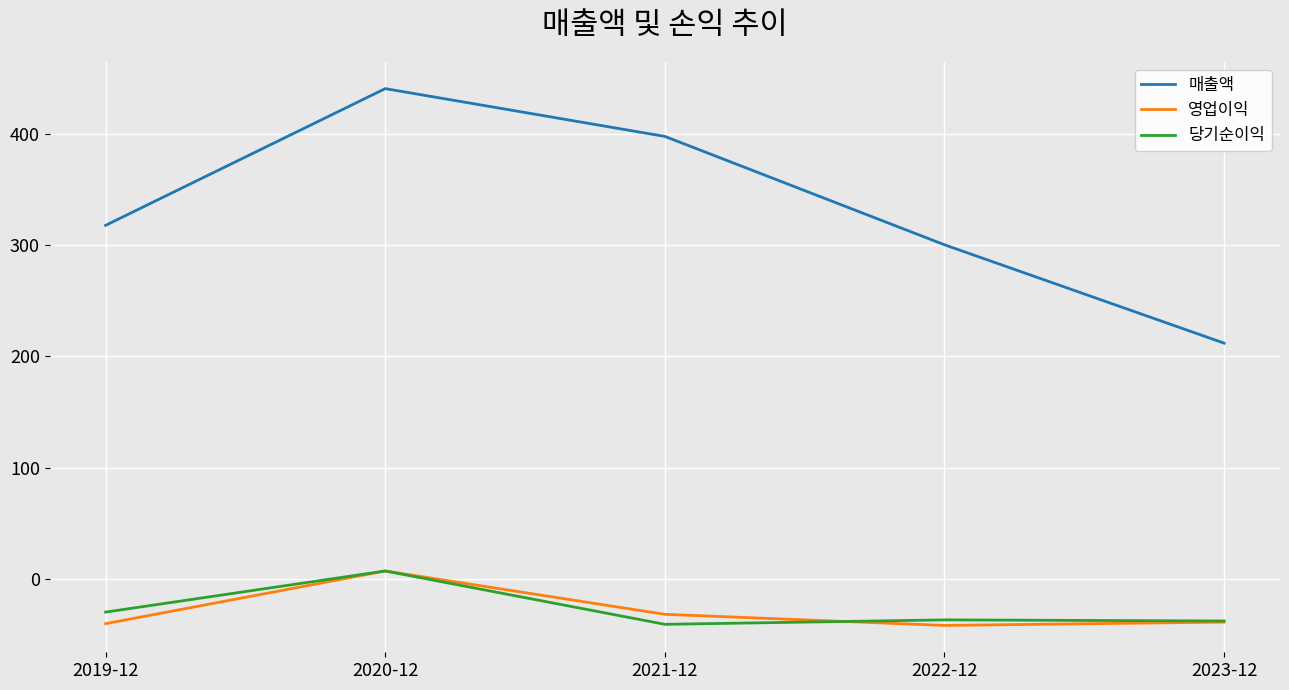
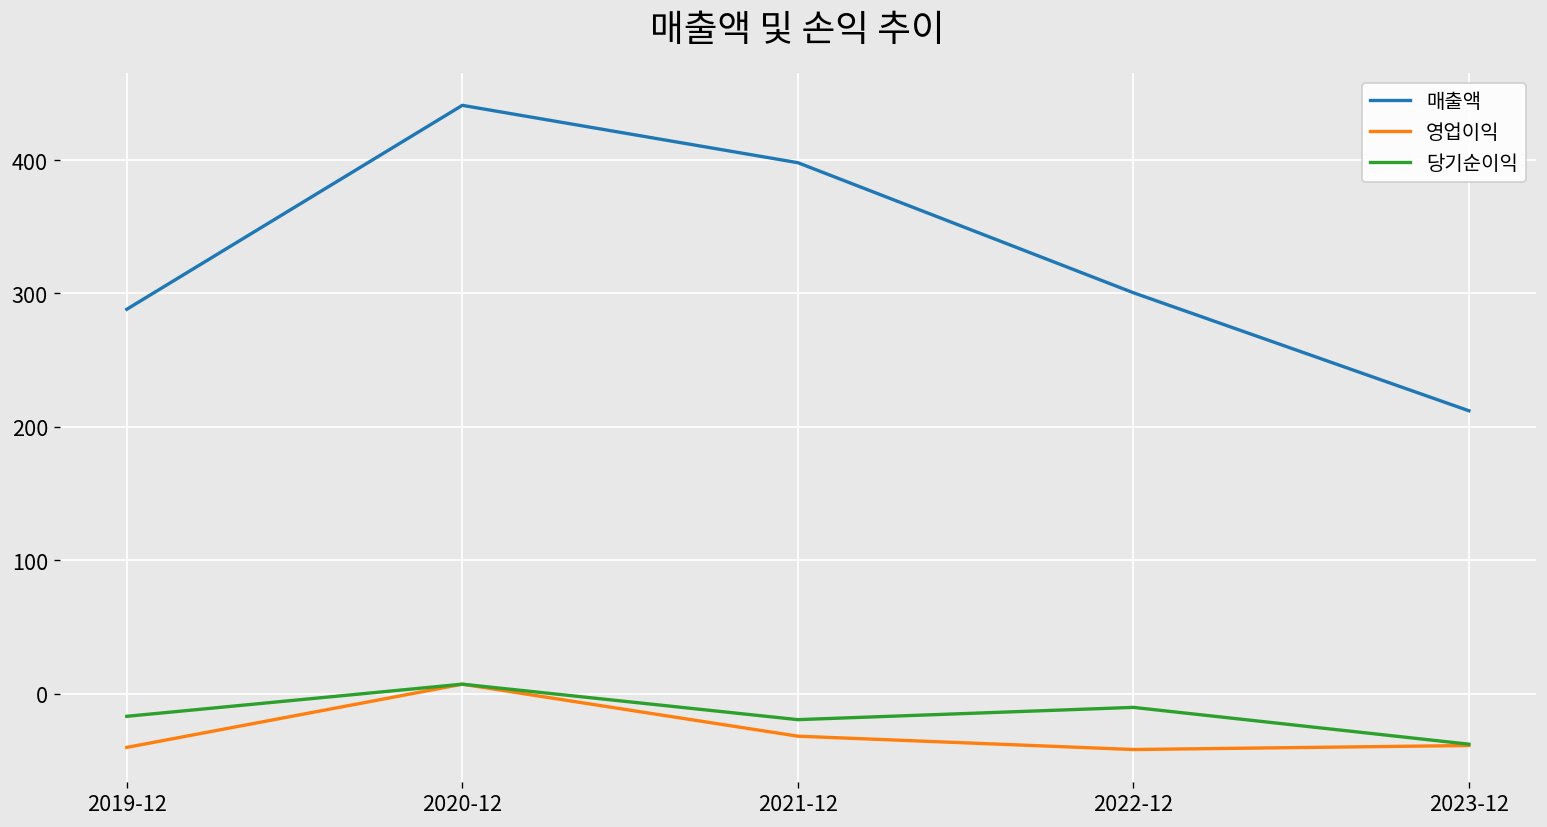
매출액, 2019-12: 318 -> 288
당기순이익, 2019-12: -30 -> -17
당기순이익, 2021-12: -41 -> -20
당기순이익, 2022-12: -37 -> -10
